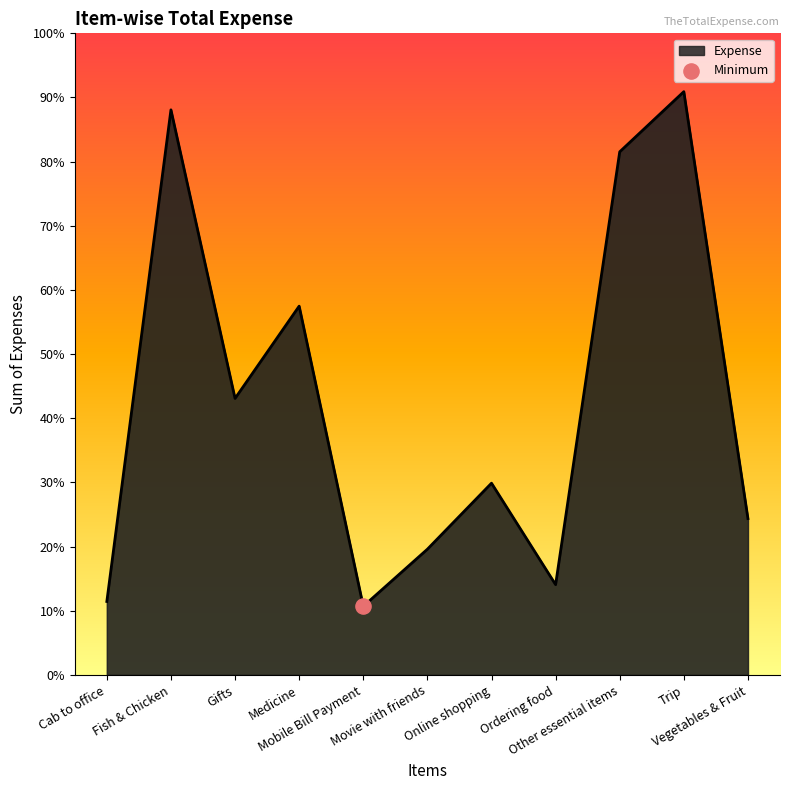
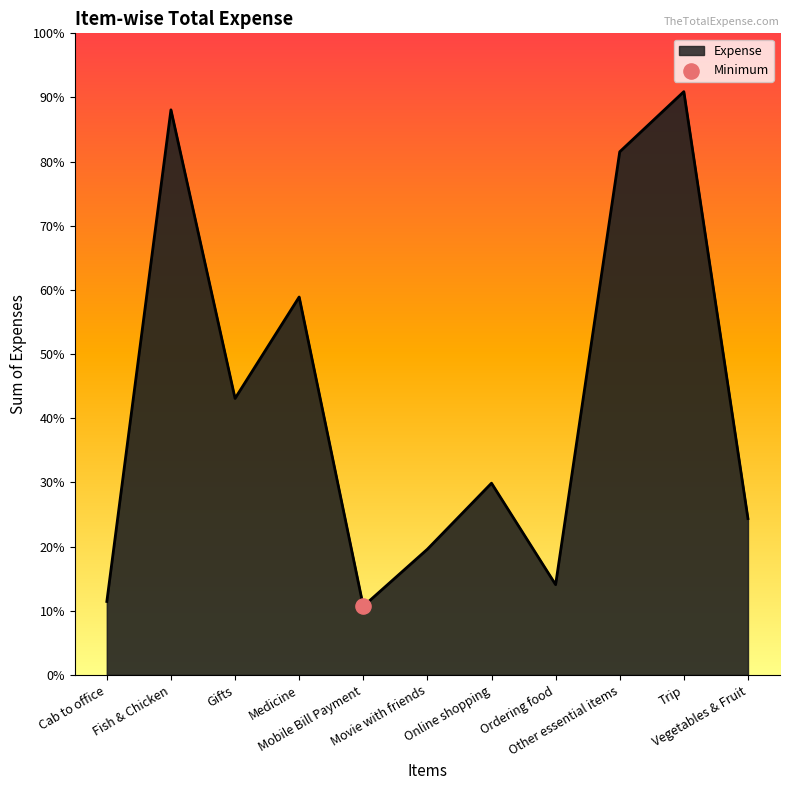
Expense, Medicine: 57% -> 59%
